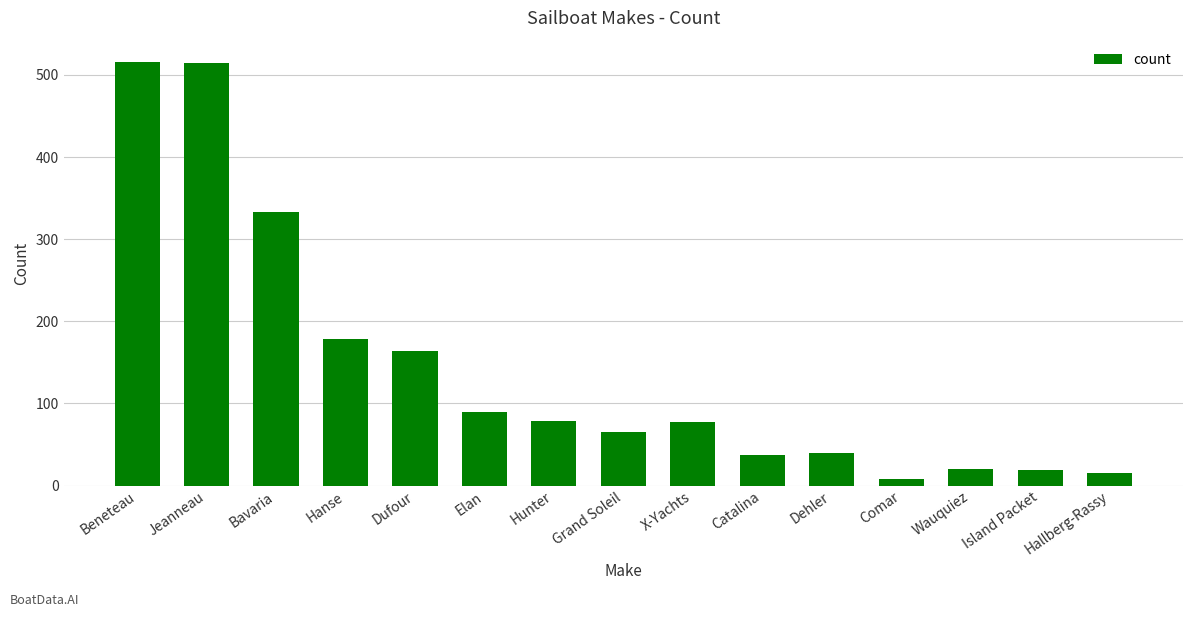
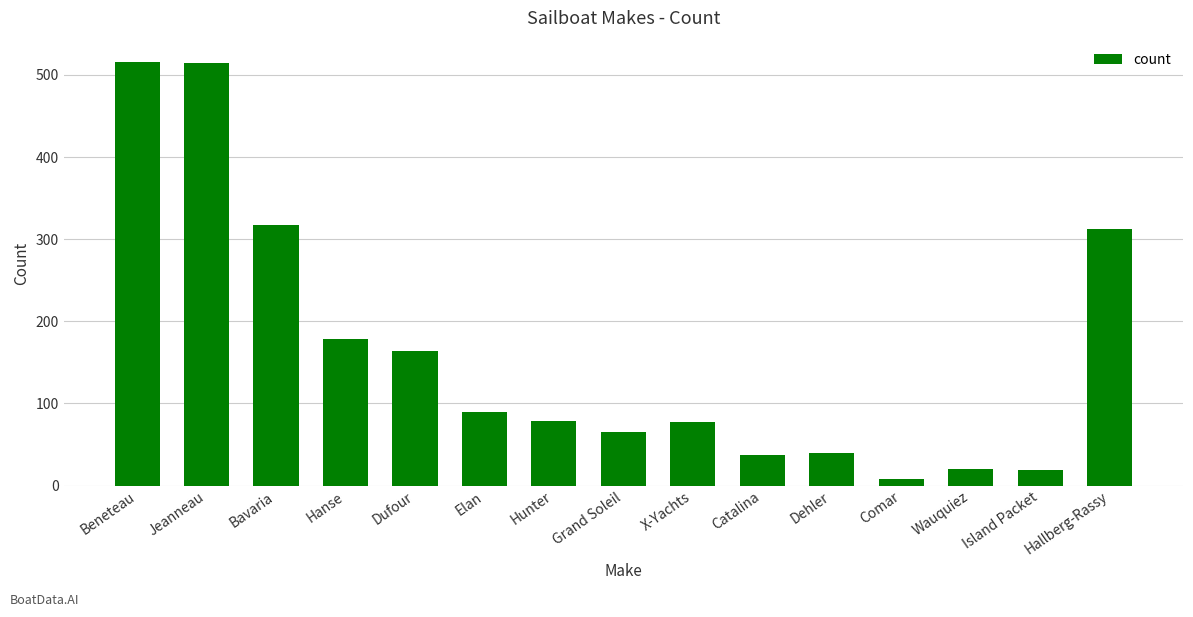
Bavaria: 330 -> 320
Hallberg-Rassy: 20 -> 310
